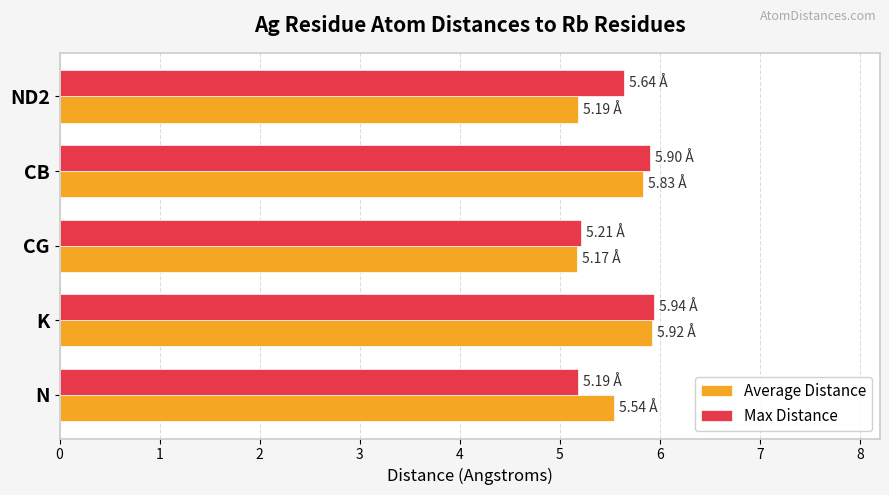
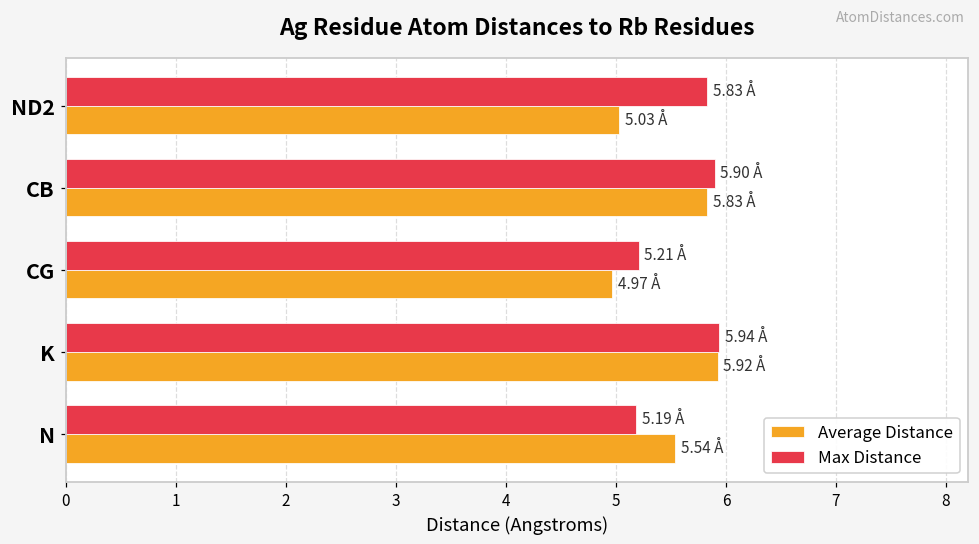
Max Distance, ND2: 5.64 -> 5.83
Average Distance, ND2: 5.19 -> 5.03
Average Distance, CG: 5.17 -> 4.97
